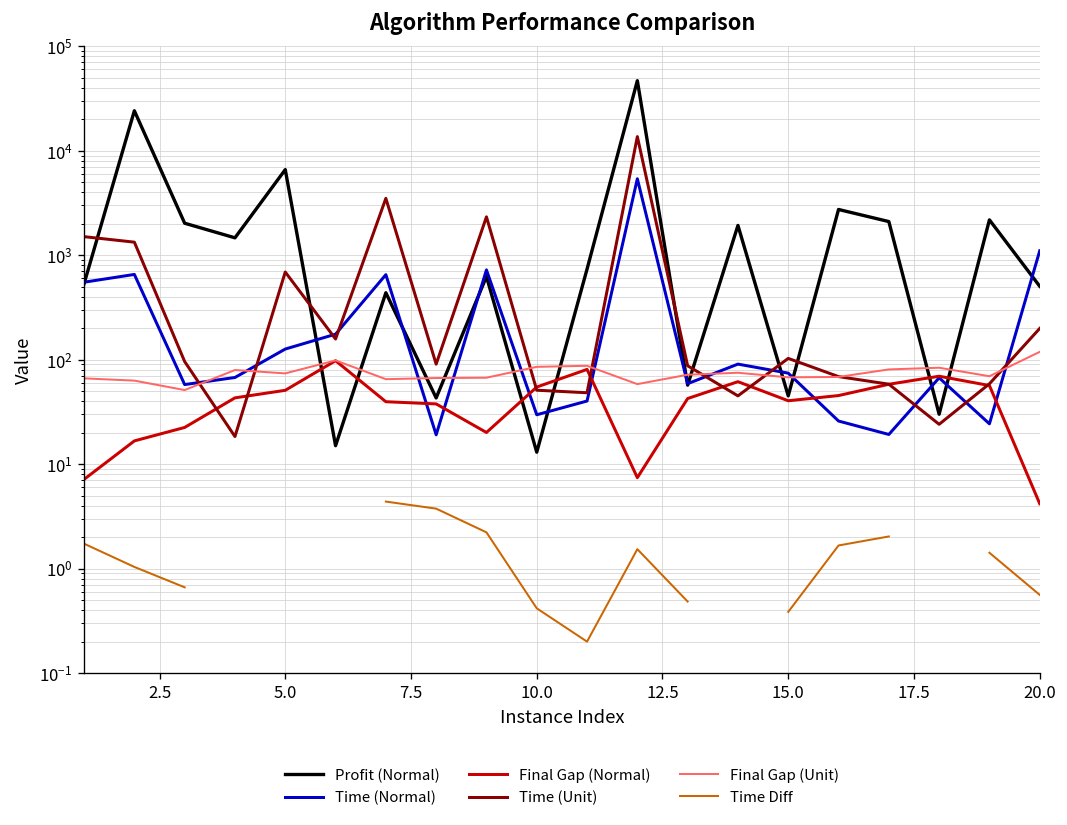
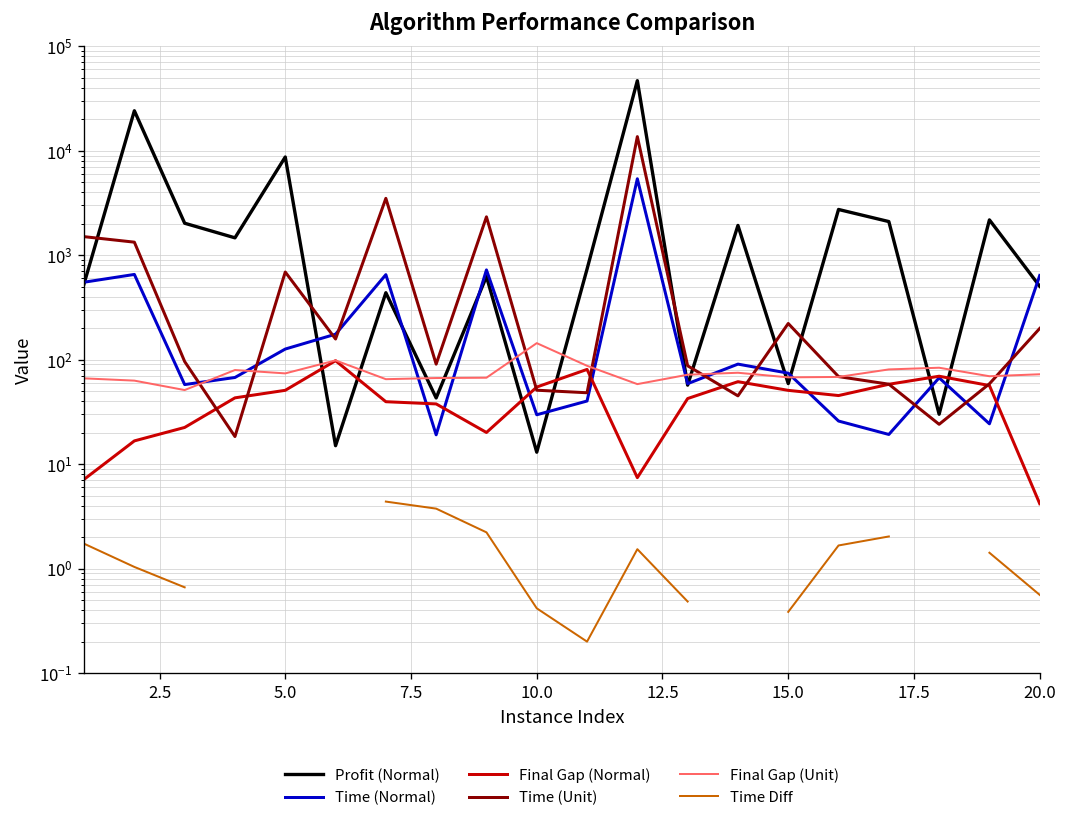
Profit (Normal), 5.0: 7000 -> 9000
Final Gap (Unit), 10.0: 90 -> 140
Profit (Normal), 15.0: 50 -> 60
Final Gap (Normal), 15.0: 40 -> 50
Time (Unit), 15.0: 100 -> 220
Time (Normal), 20.0: 1100 -> 600
Final Gap (Unit), 20.0: 120 -> 70
